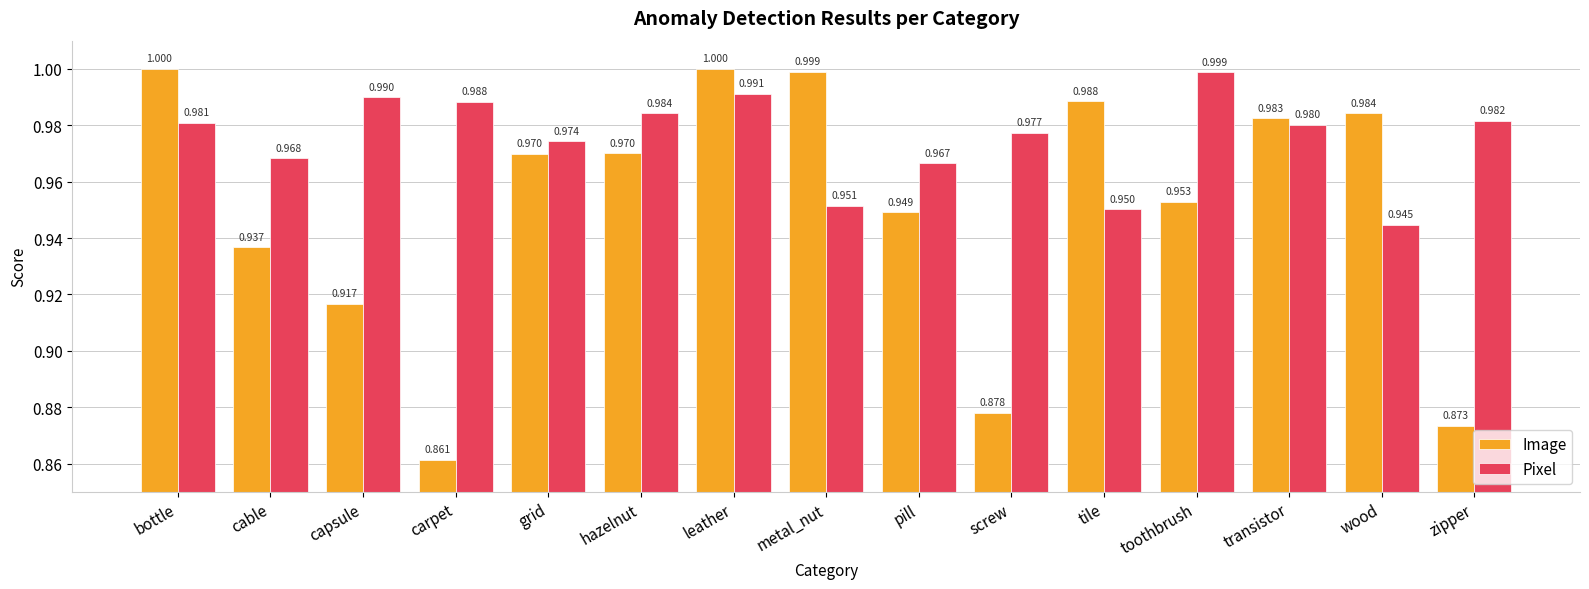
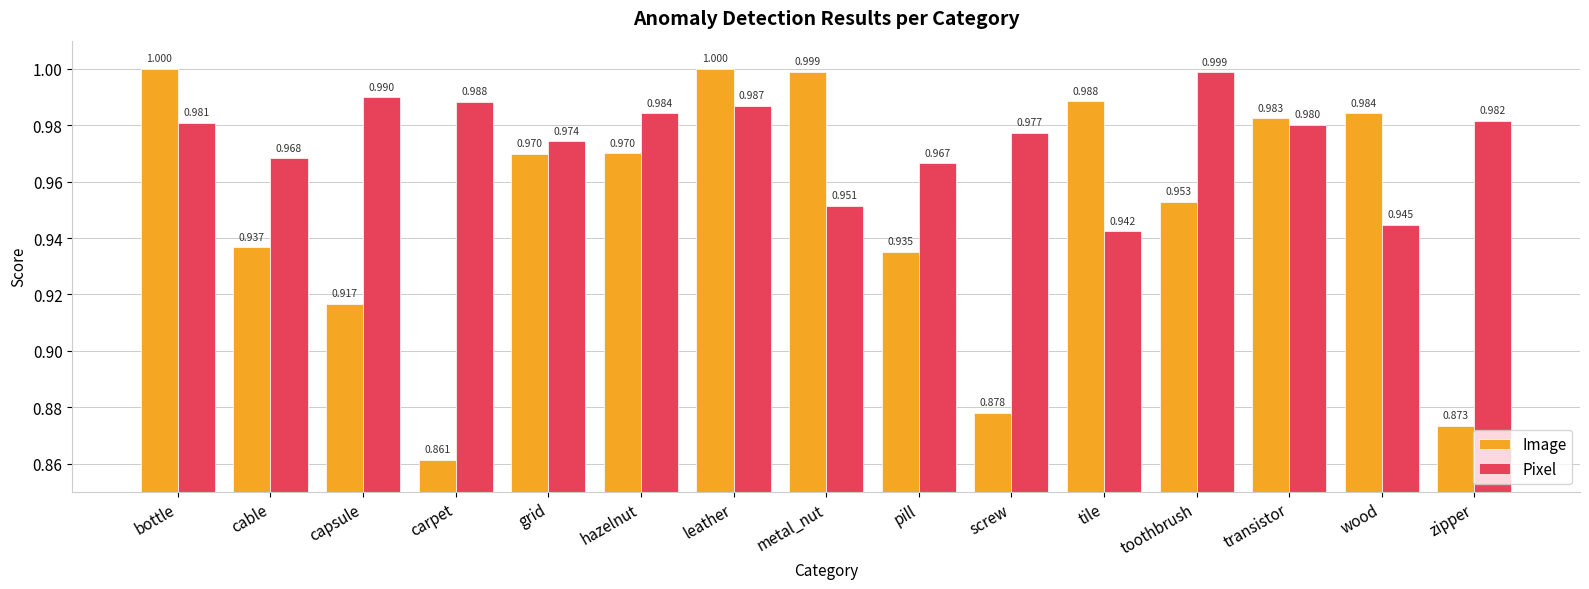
Pixel, leather: 0.991 -> 0.987
Image, pill: 0.949 -> 0.935
Pixel, tile: 0.950 -> 0.942
